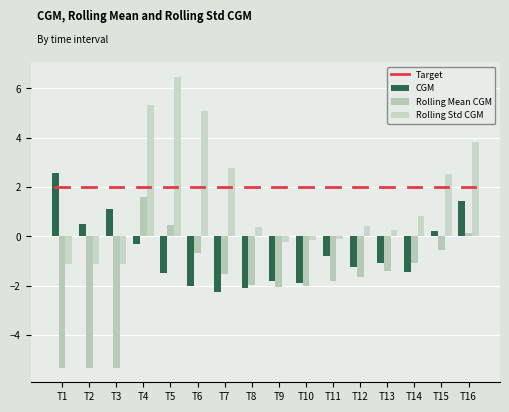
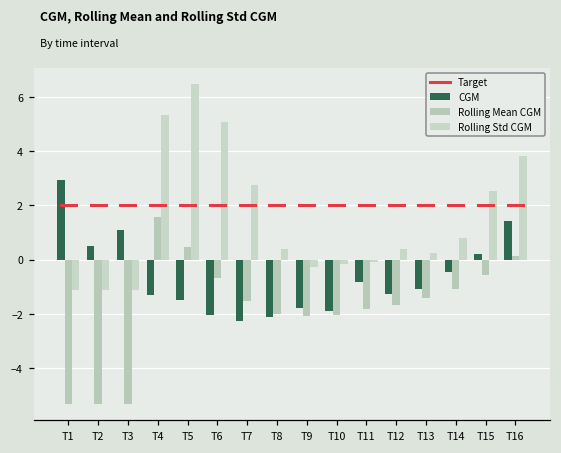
CGM, T1: 2.6 -> 2.9
CGM, T4: -0.3 -> -1.3
CGM, T14: -1.5 -> -0.5
